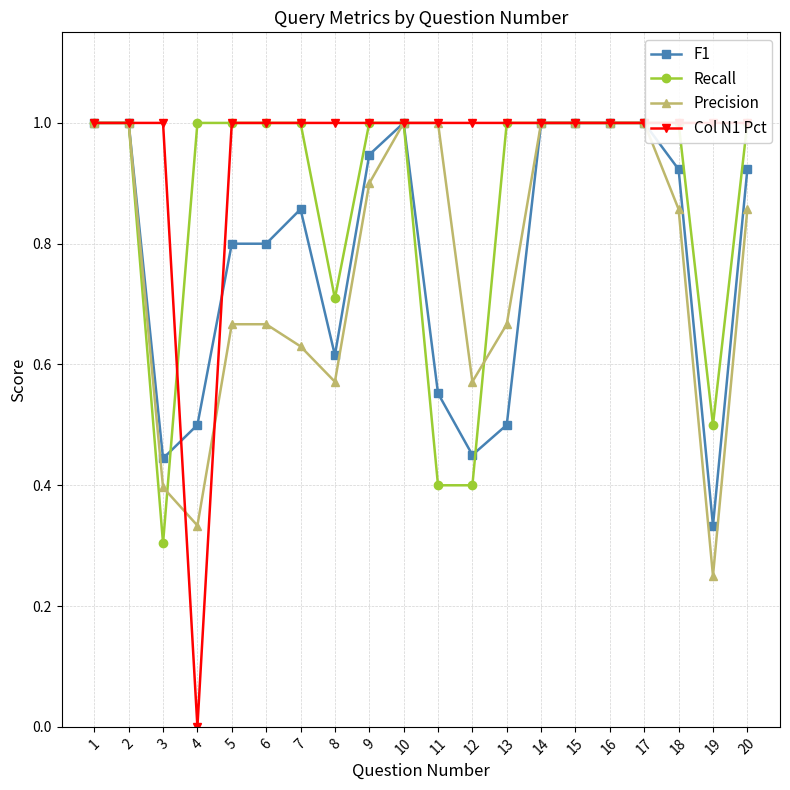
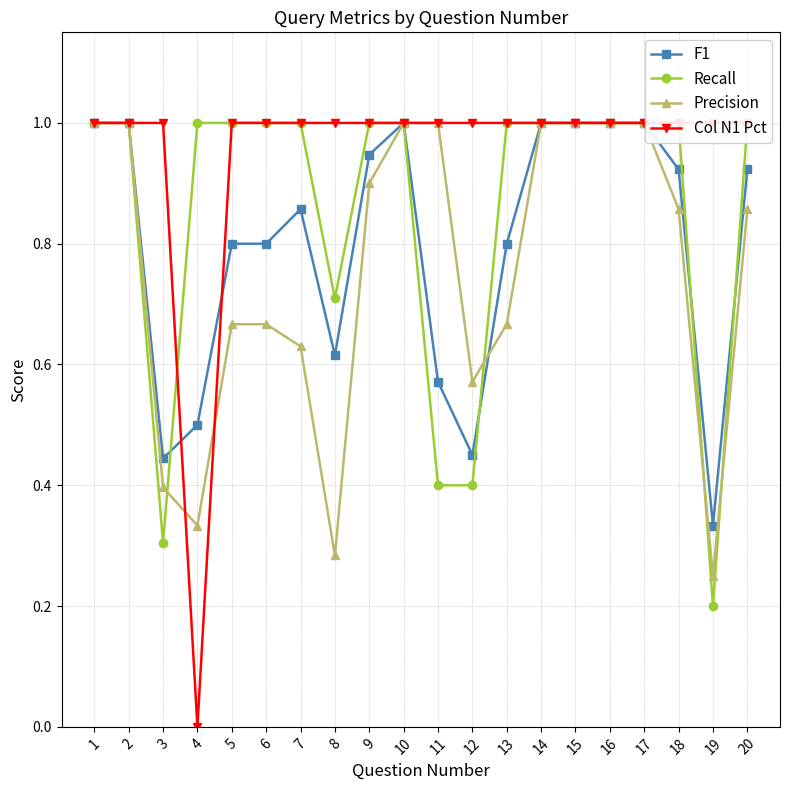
Precision, 8: 0.57 -> 0.28
F1, 11: 0.55 -> 0.57
F1, 13: 0.5 -> 0.8
Recall, 19: 0.5 -> 0.2
